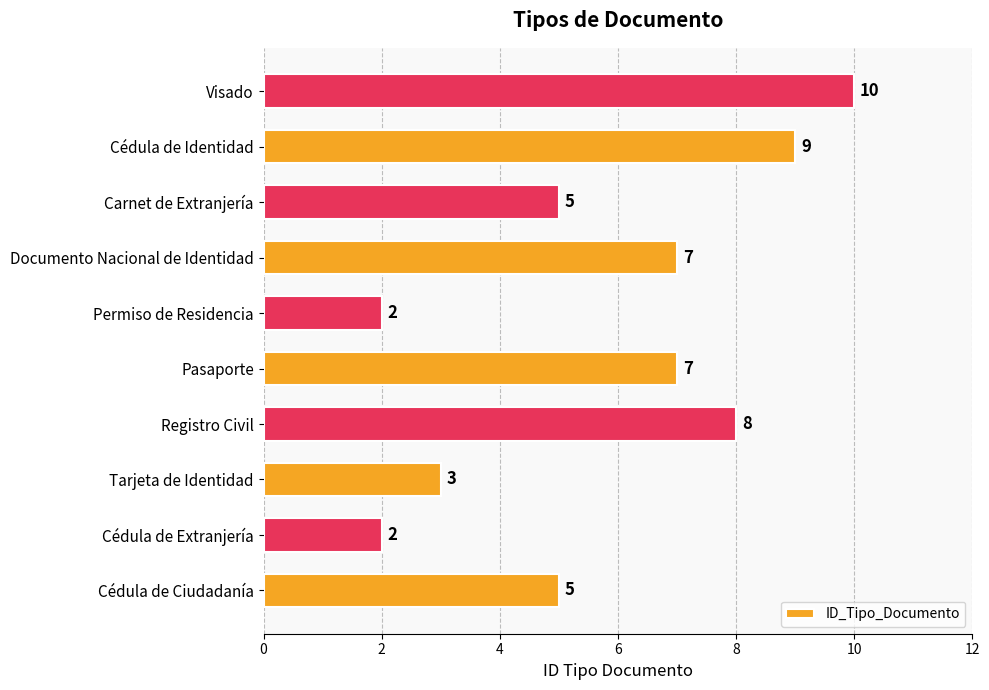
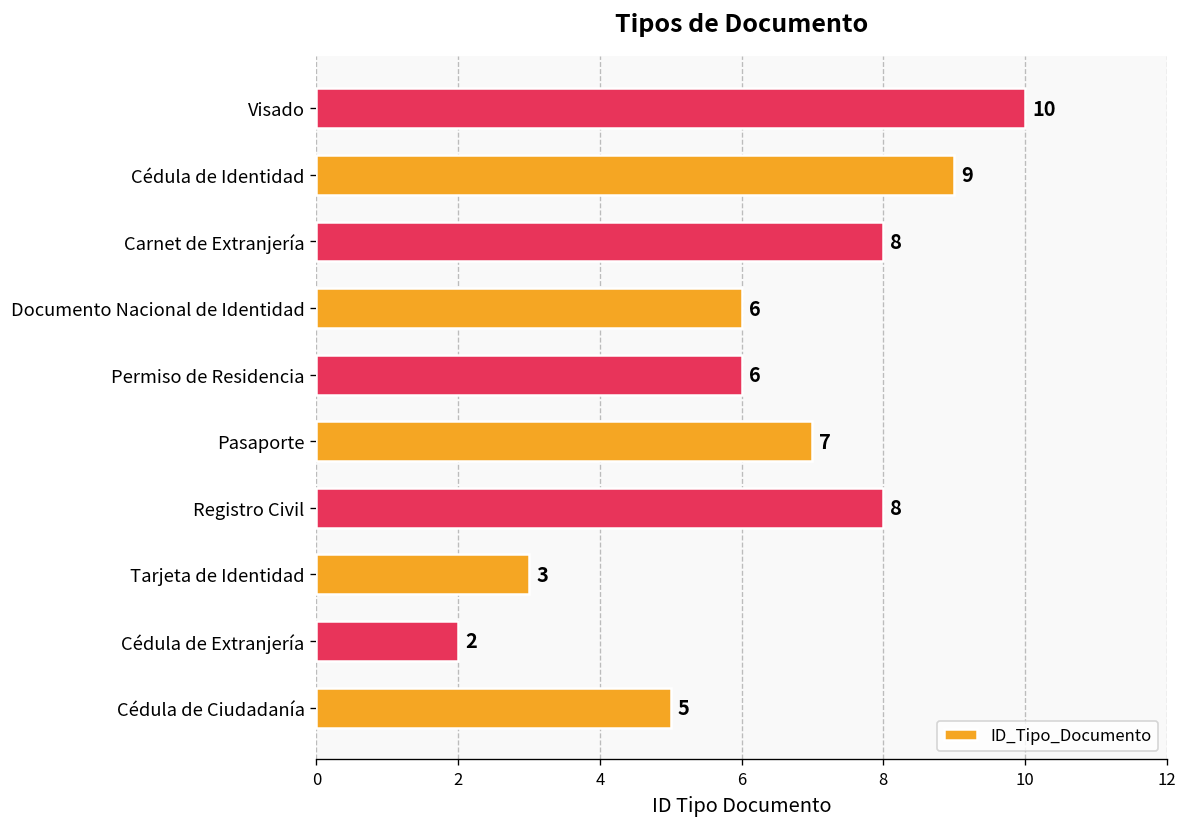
Carnet de Extranjería: 5 -> 8
Documento Nacional de Identidad: 7 -> 6
Permiso de Residencia: 2 -> 6
